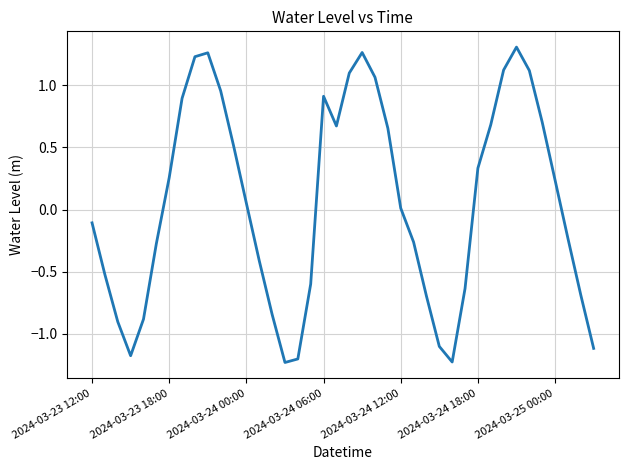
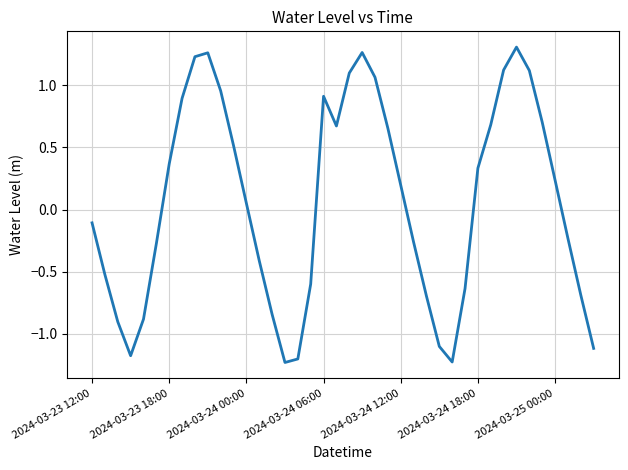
2024-03-23 18:00: 0.26 -> 0.37
2024-03-24 12:00: 0.01 -> 0.20
